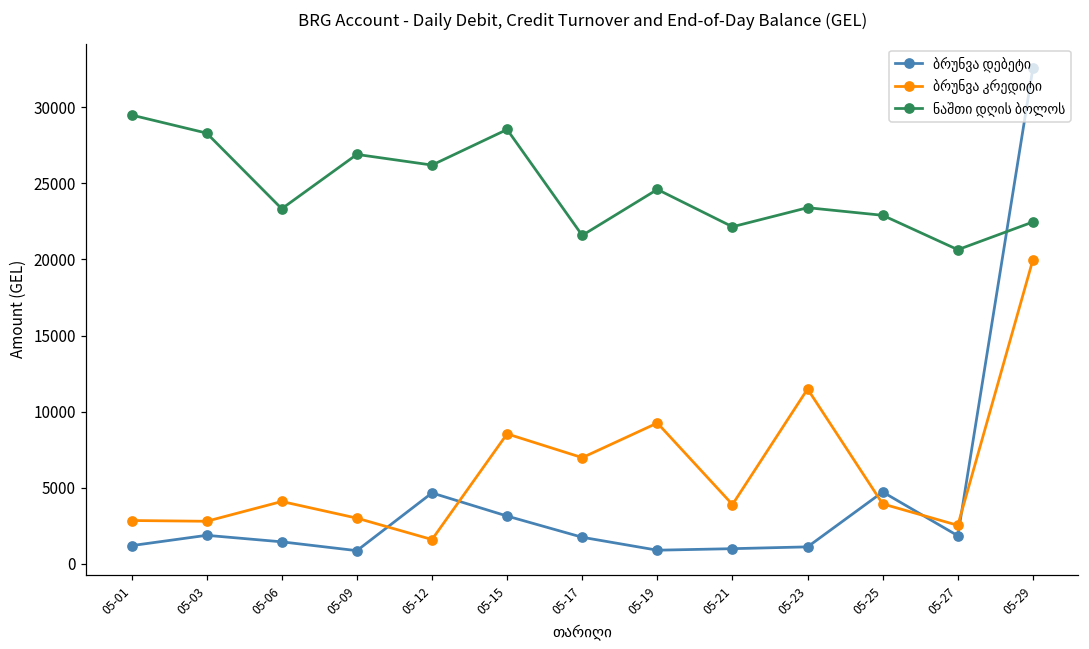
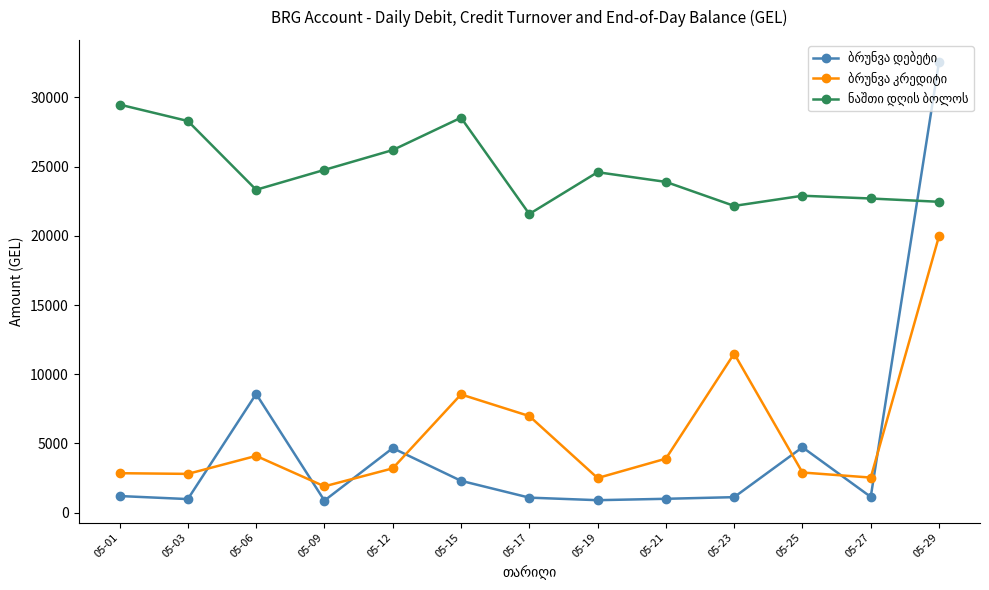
ბრუნვა დებეტი, 05-03: 1900 -> 1000
ბრუნვა დებეტი, 05-06: 1500 -> 8600
ბრუნვა კრედიტი, 05-09: 3000 -> 1900
ნაშთი დღის ბოლოს, 05-09: 26900 -> 24800
ბრუნვა კრედიტი, 05-12: 1600 -> 3200
ბრუნვა დებეტი, 05-15: 3100 -> 2300
ბრუნვა დებეტი, 05-17: 1800 -> 1100
ბრუნვა კრედიტი, 05-19: 9300 -> 2500
ნაშთი დღის ბოლოს, 05-21: 22100 -> 23900
ნაშთი დღის ბოლოს, 05-23: 23400 -> 22200
ბრუნვა კრედიტი, 05-25: 3900 -> 2900
ბრუნვა დებეტი, 05-27: 1900 -> 1100
ნაშთი დღის ბოლოს, 05-27: 20600 -> 22700
